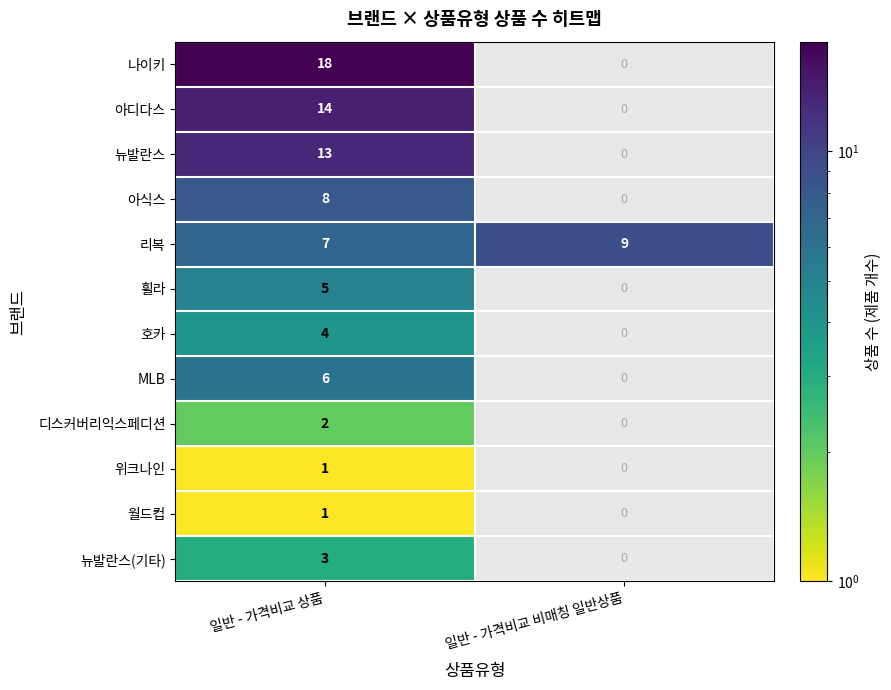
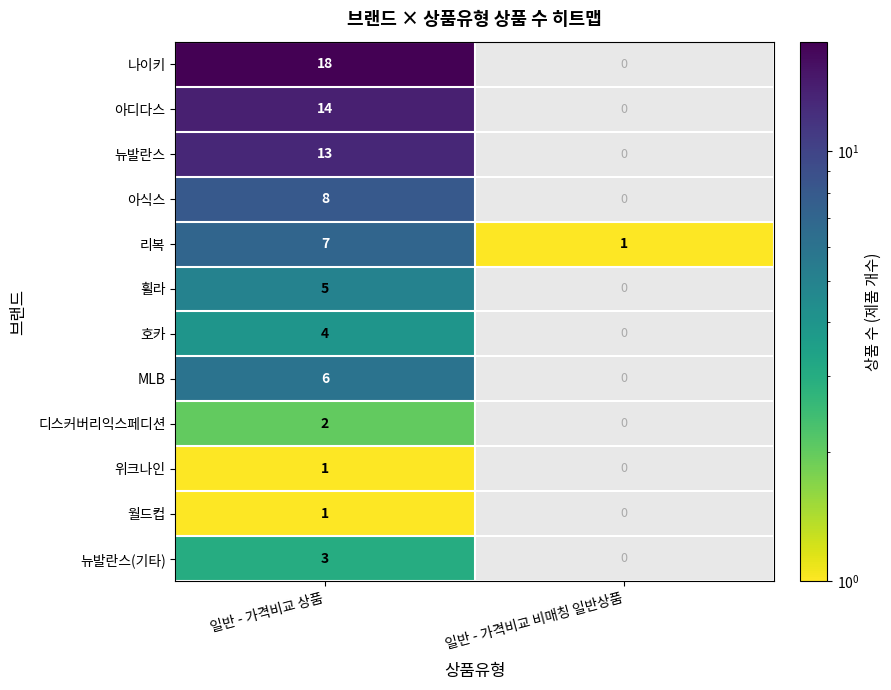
리복, 일반 - 가격비교 비매칭 일반상품: 9 -> 1
